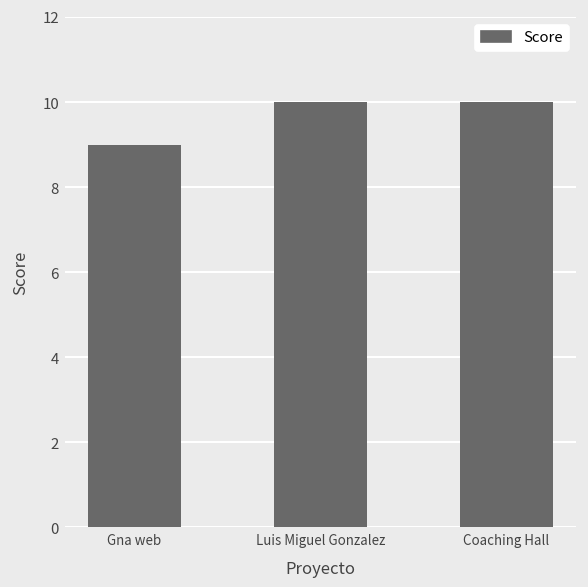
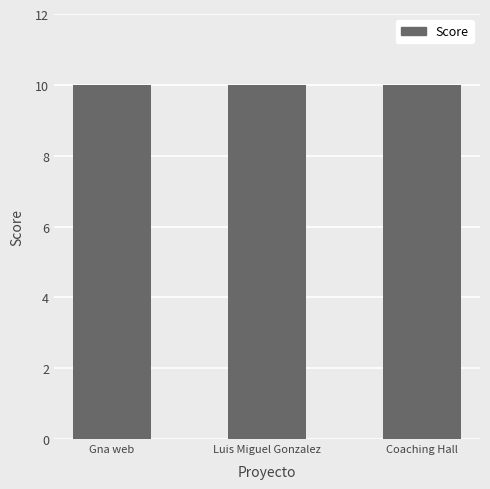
Gna web: 9 -> 10
